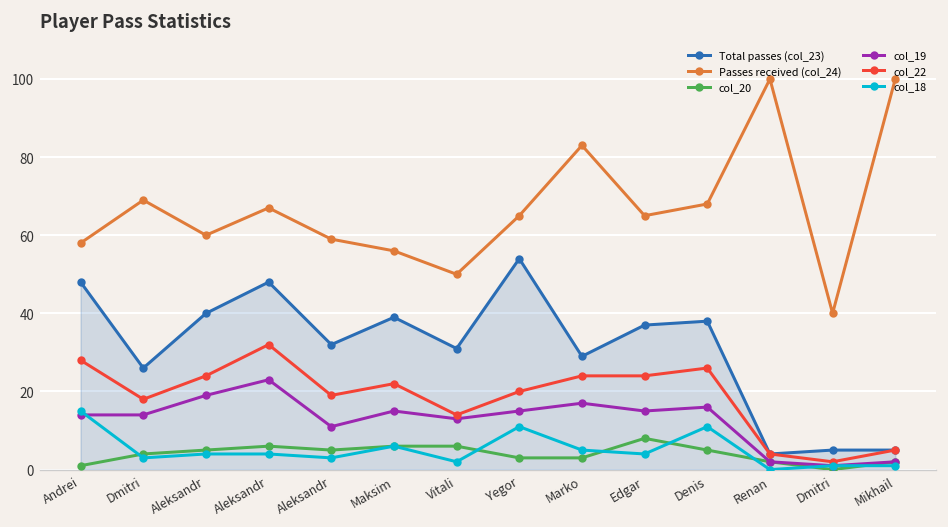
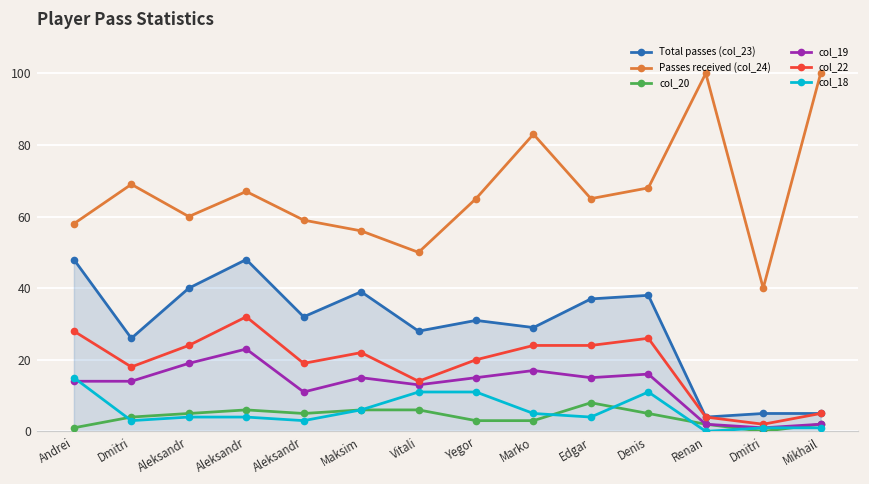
Total passes (col_23), Vitali: 31 -> 28
col_18, Vitali: 2 -> 11
Total passes (col_23), Yegor: 54 -> 31
